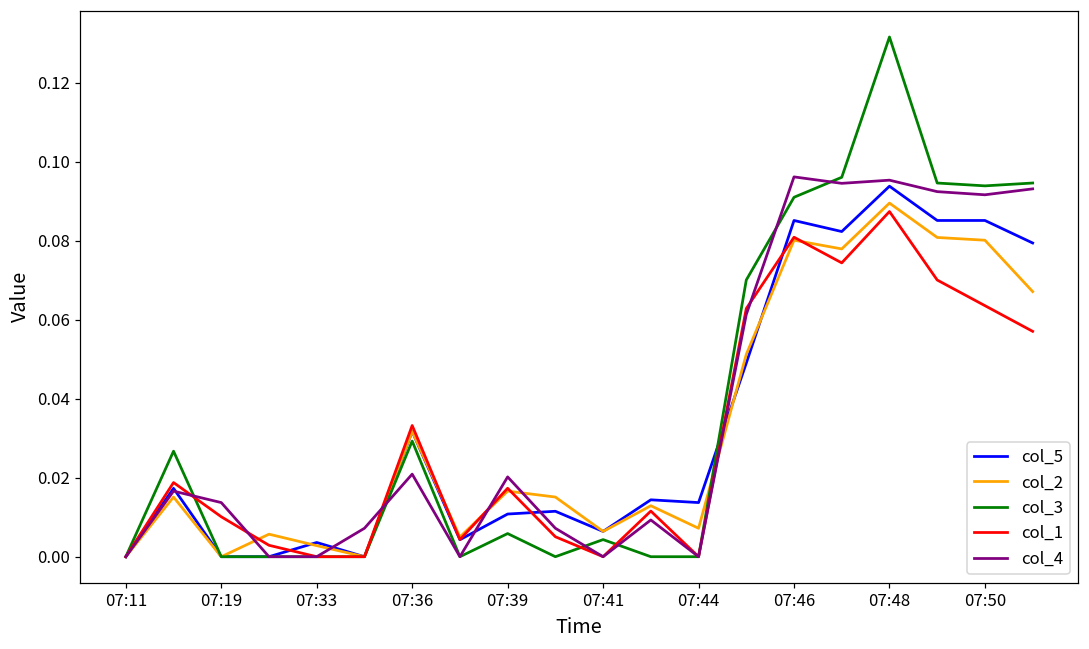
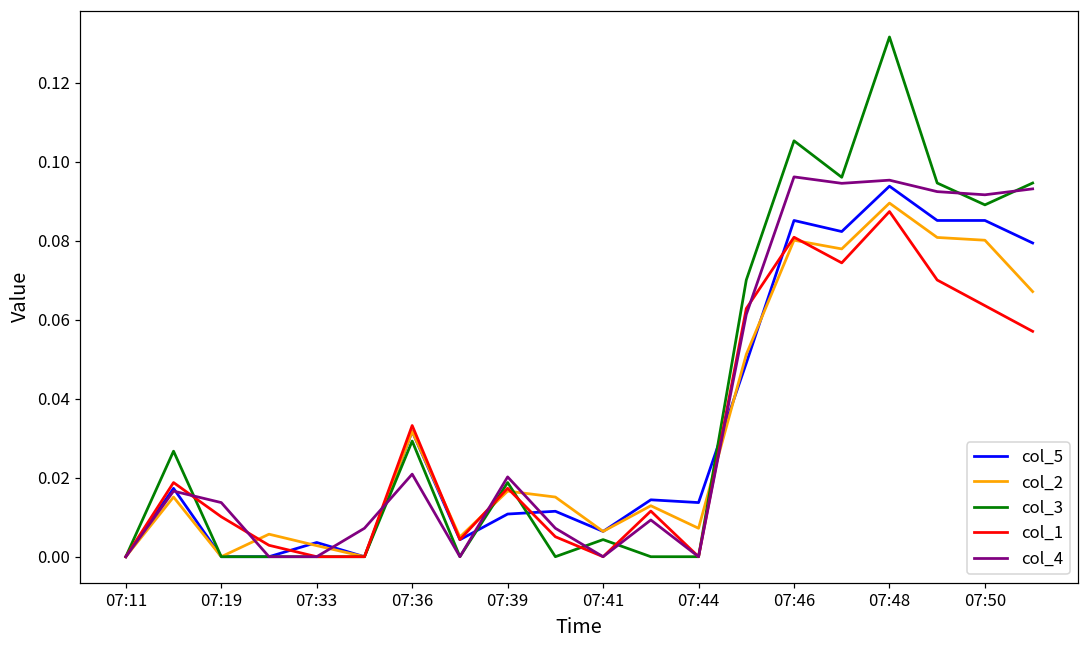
col_3, 07:39: 0.006 -> 0.019
col_3, 07:46: 0.091 -> 0.105
col_3, 07:50: 0.094 -> 0.089
